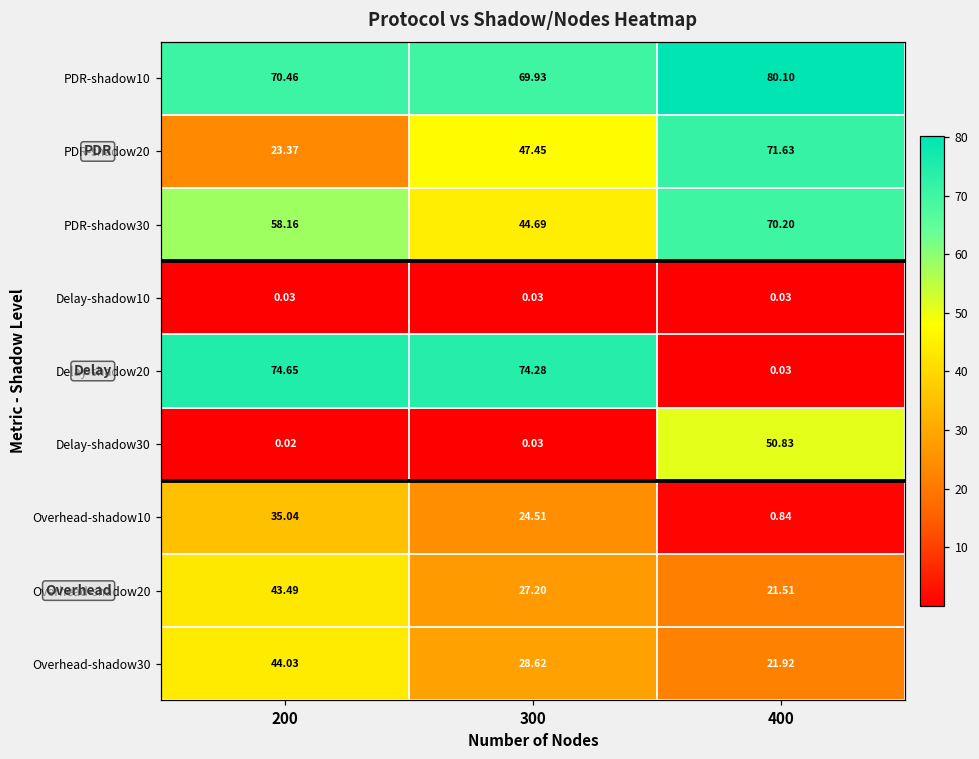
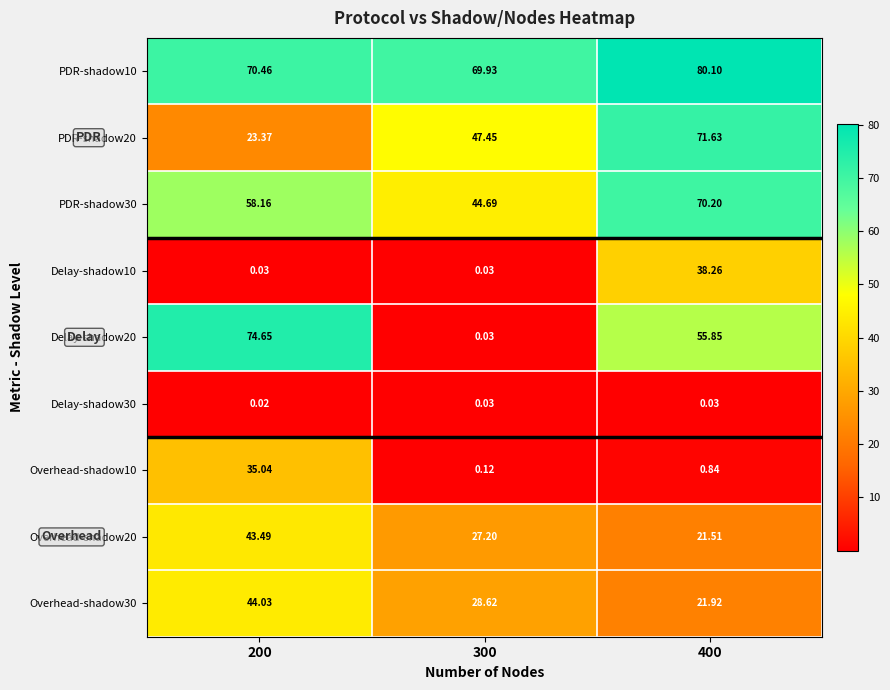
Delay-shadow10, 400: 0.03 -> 38.26
Delay-shadow20, 300: 74.28 -> 0.03
Delay-shadow20, 400: 0.03 -> 55.85
Delay-shadow30, 400: 50.83 -> 0.03
Overhead-shadow10, 300: 24.51 -> 0.12
